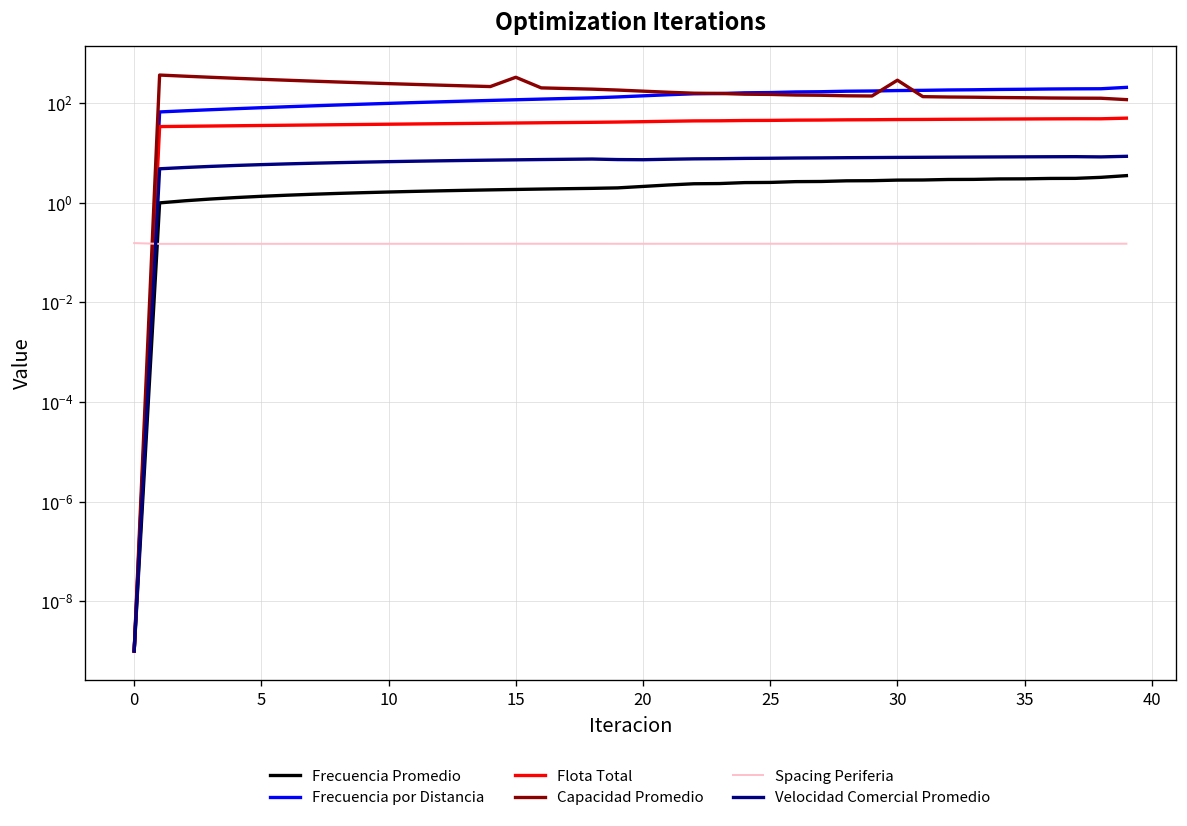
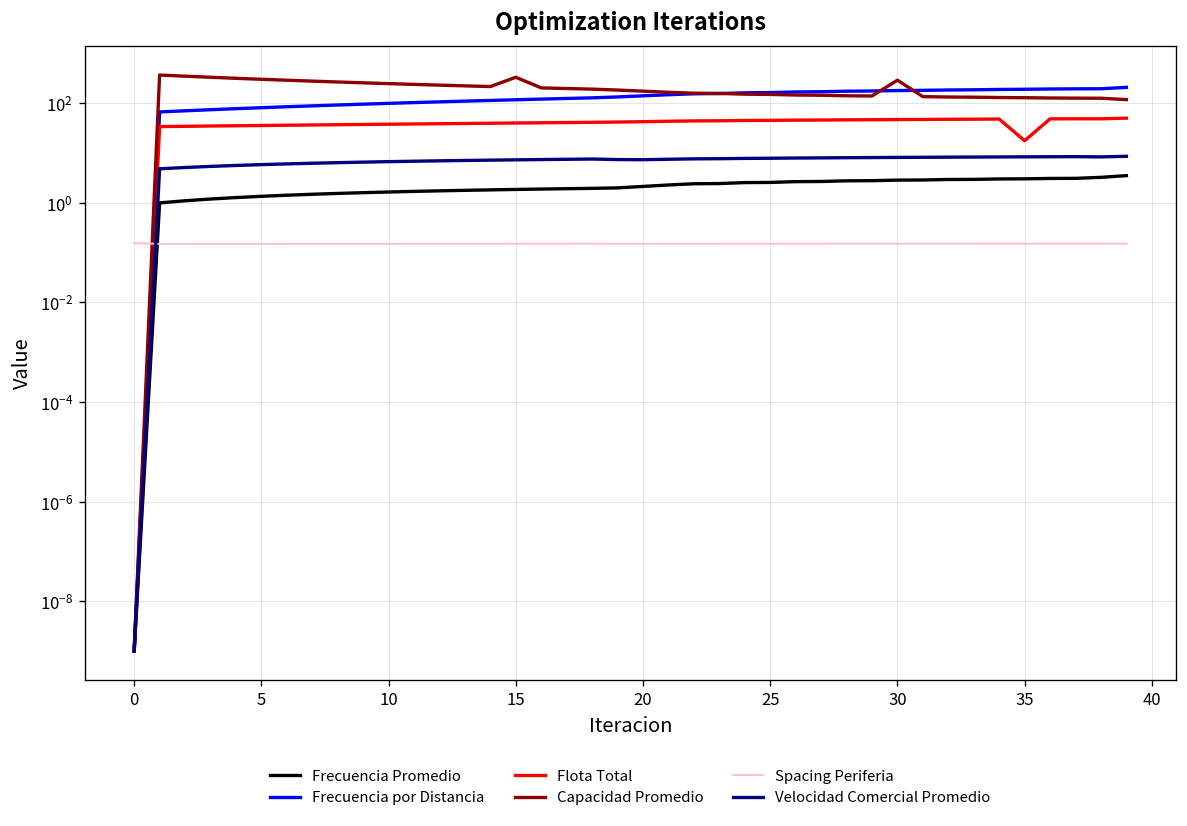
Flota Total, 35: 50 -> 18
